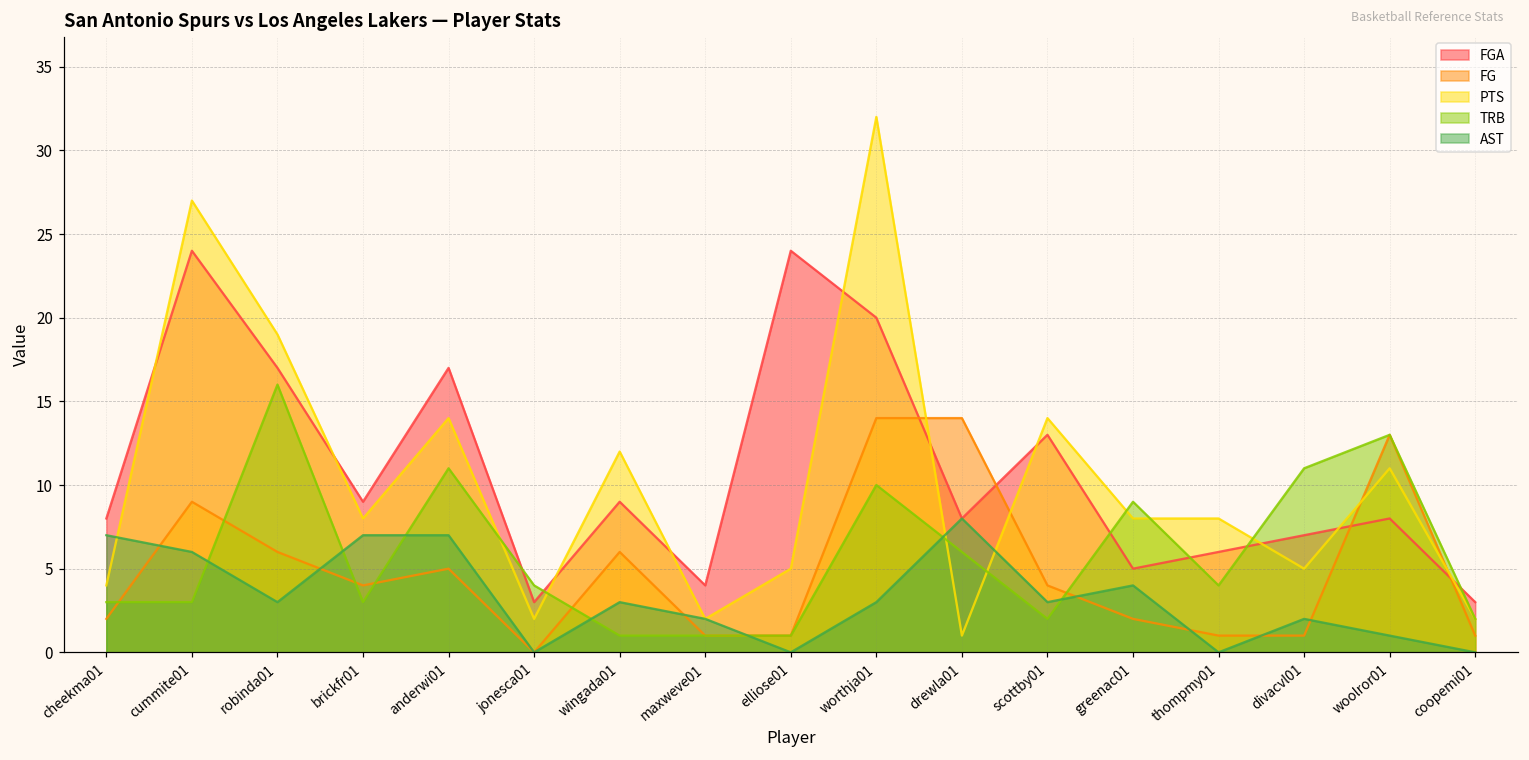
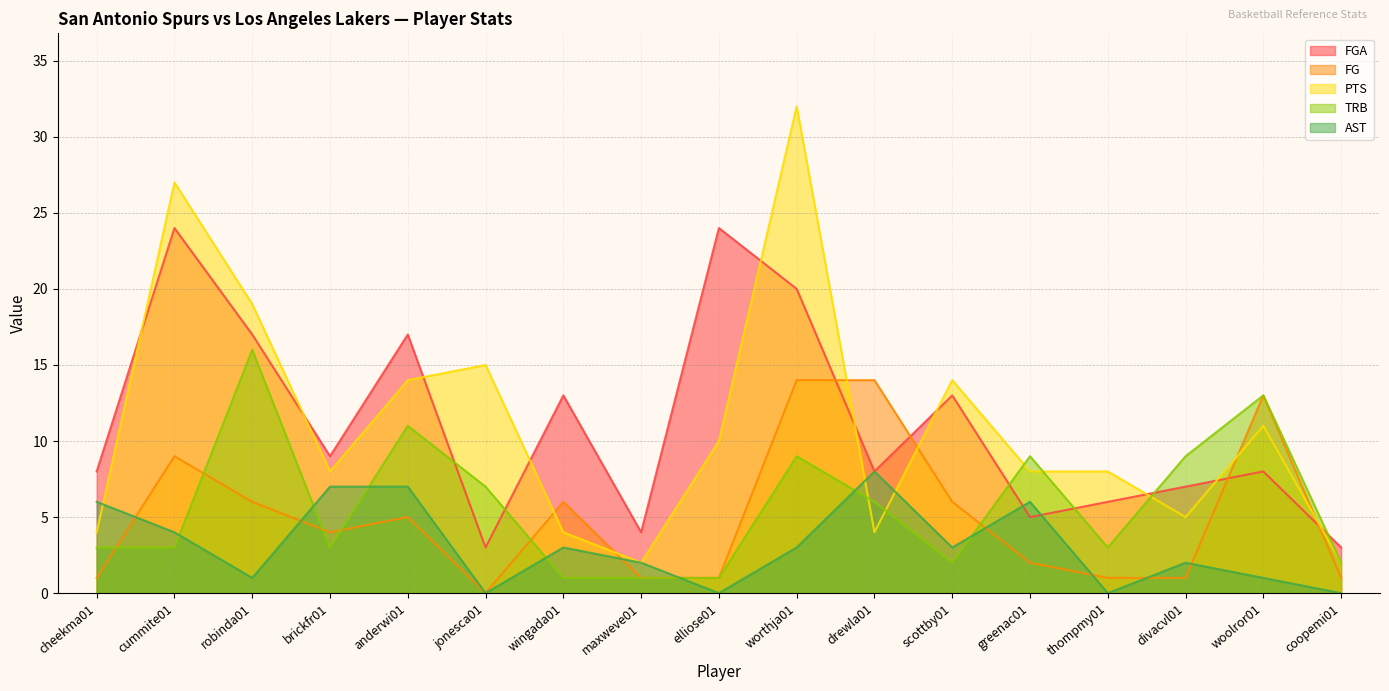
FG, cheekma01: 2 -> 1
AST, cheekma01: 7 -> 6
AST, cummite01: 6 -> 4
AST, robinda01: 3 -> 1
PTS, jonesca01: 2 -> 15
TRB, jonesca01: 4 -> 7
FGA, wingada01: 9 -> 13
PTS, wingada01: 12 -> 4
PTS, elliose01: 5 -> 10
TRB, worthja01: 10 -> 9
PTS, drewla01: 1 -> 4
FG, scottby01: 4 -> 6
AST, greenac01: 4 -> 6
TRB, thompmy01: 4 -> 3
TRB, divacvl01: 11 -> 9
